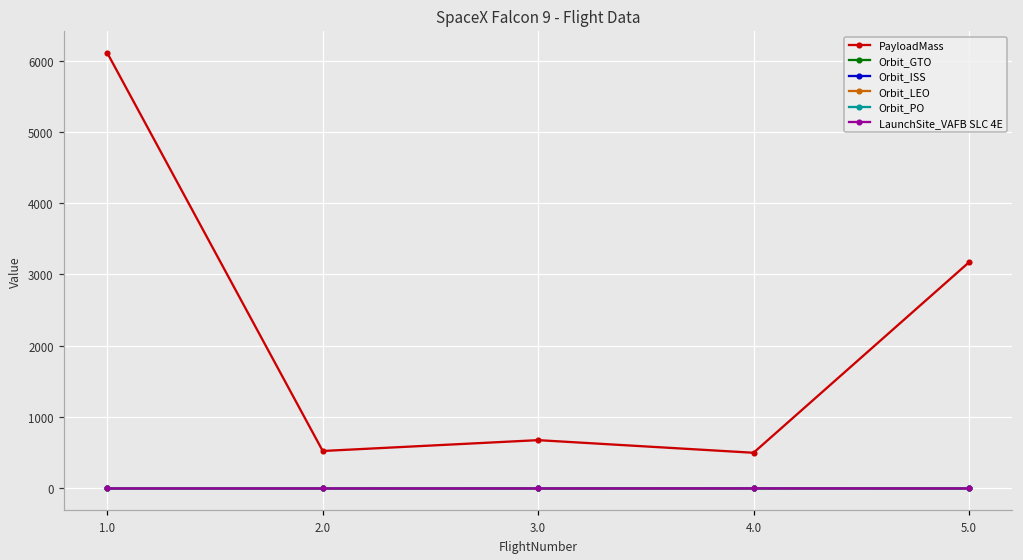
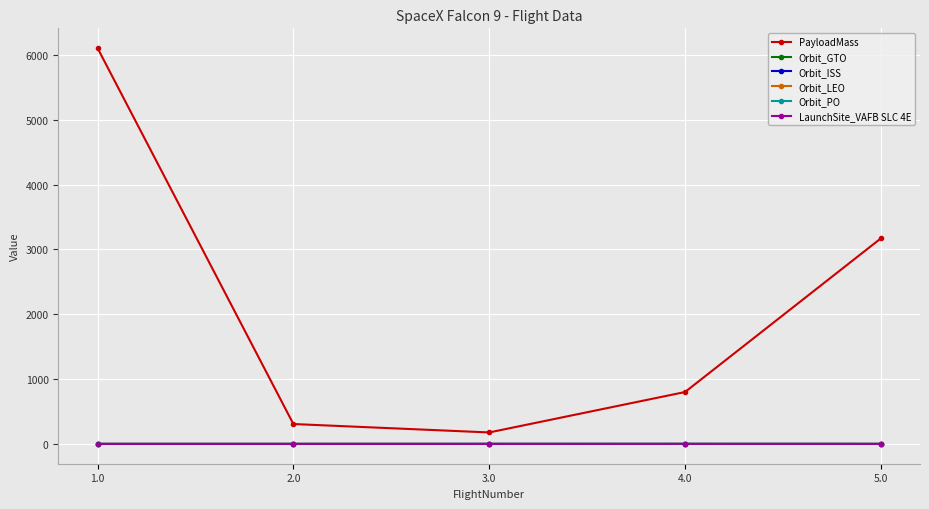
PayloadMass, 2.0: 500 -> 300
PayloadMass, 3.0: 700 -> 200
PayloadMass, 4.0: 500 -> 800
